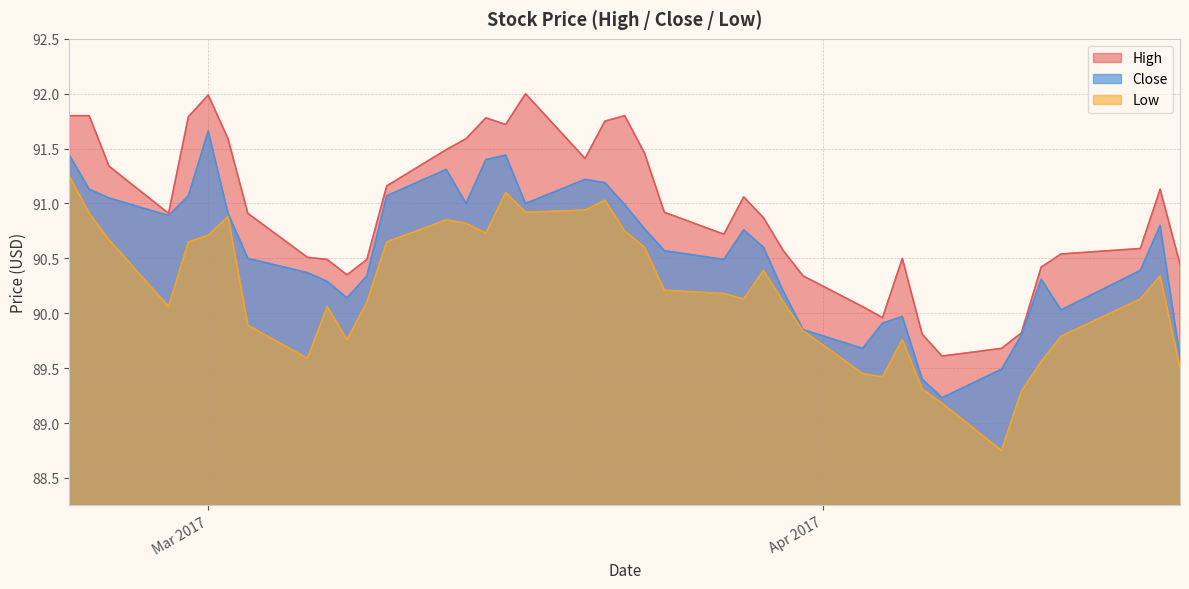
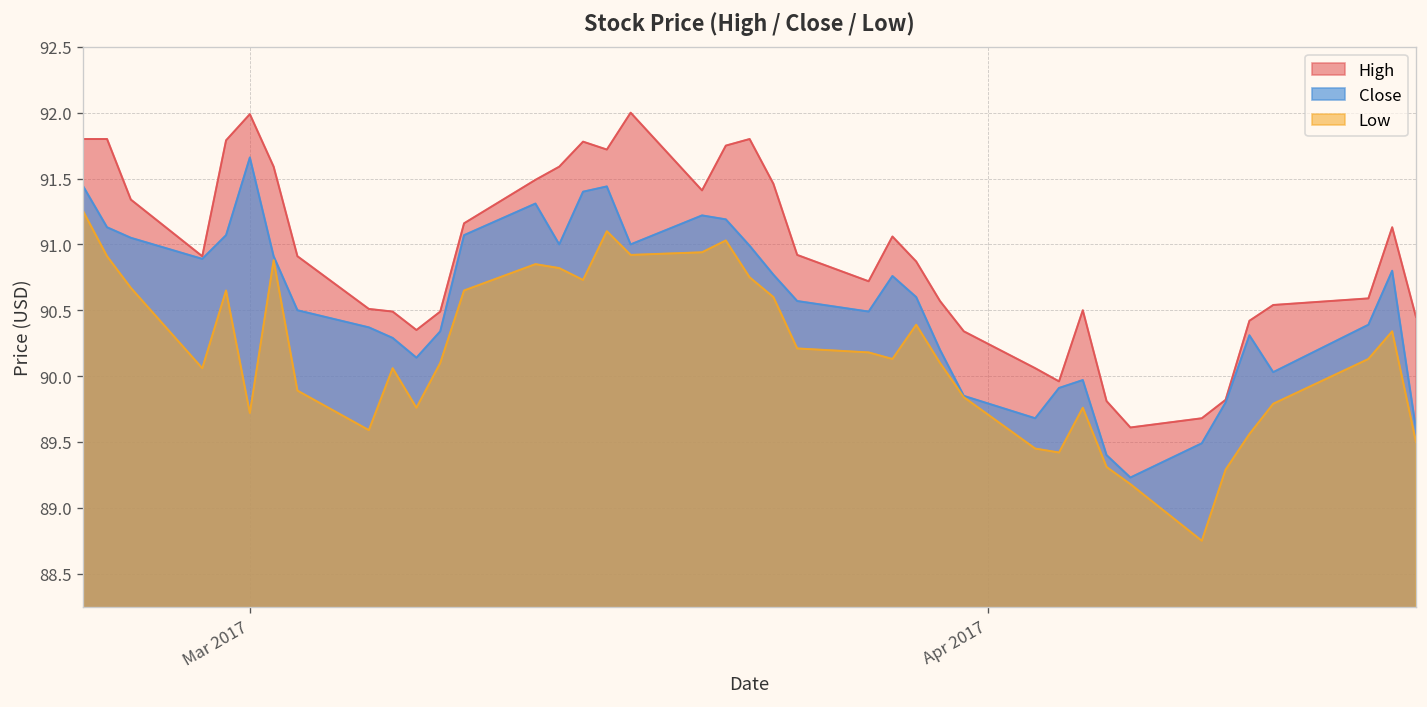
Low, Mar 2017: 90.71 -> 89.72
